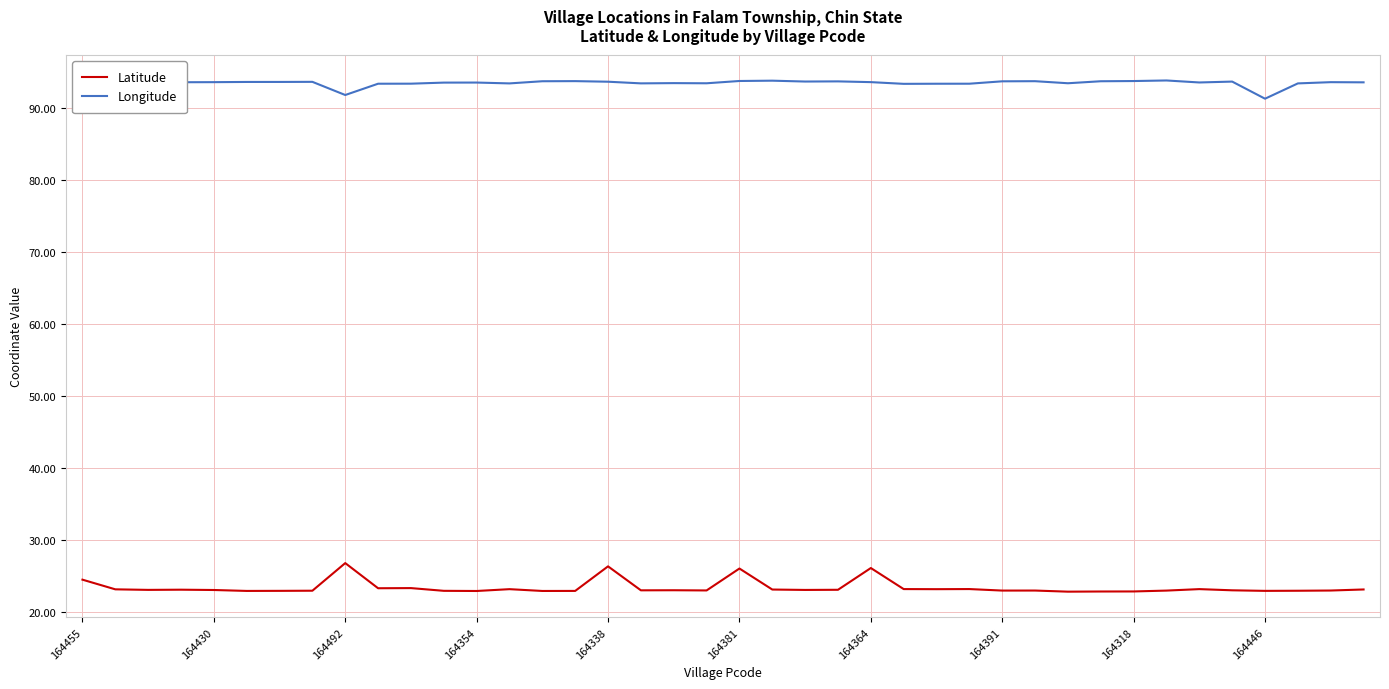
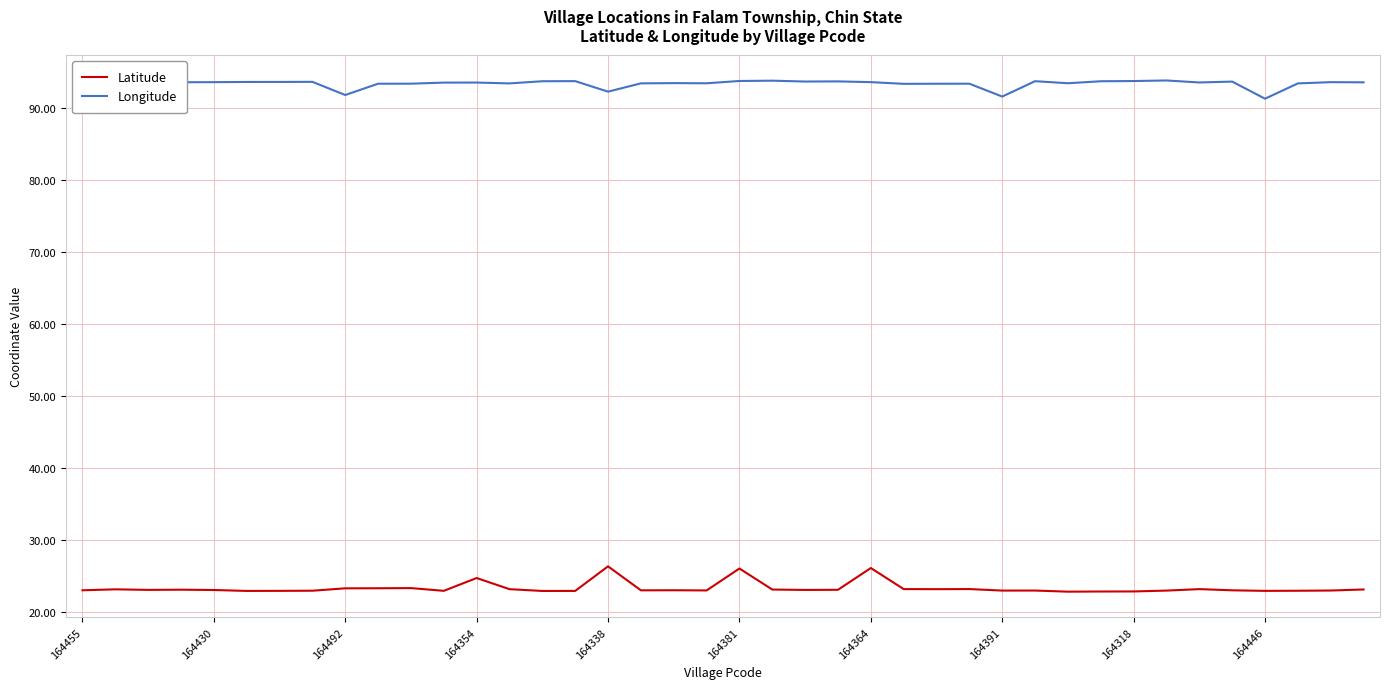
Latitude, 164455: 24 -> 23
Latitude, 164492: 27 -> 23
Latitude, 164354: 23 -> 25
Longitude, 164338: 94 -> 92
Longitude, 164391: 94 -> 92
